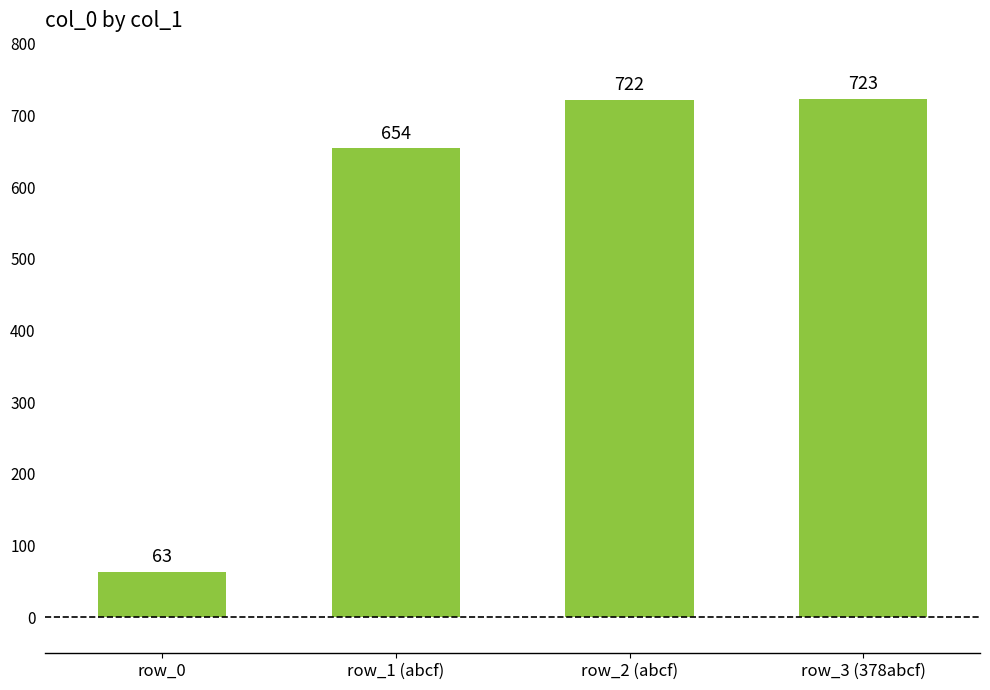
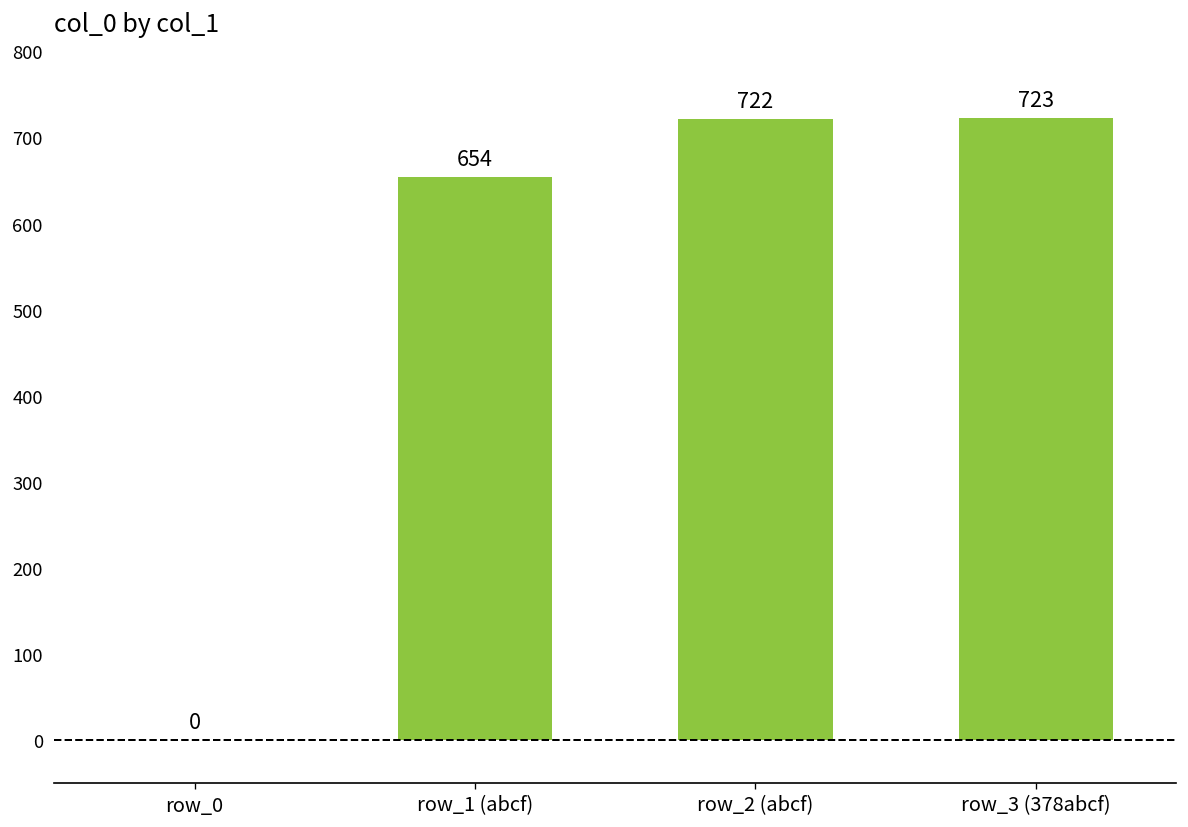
row_0: 63 -> 0
